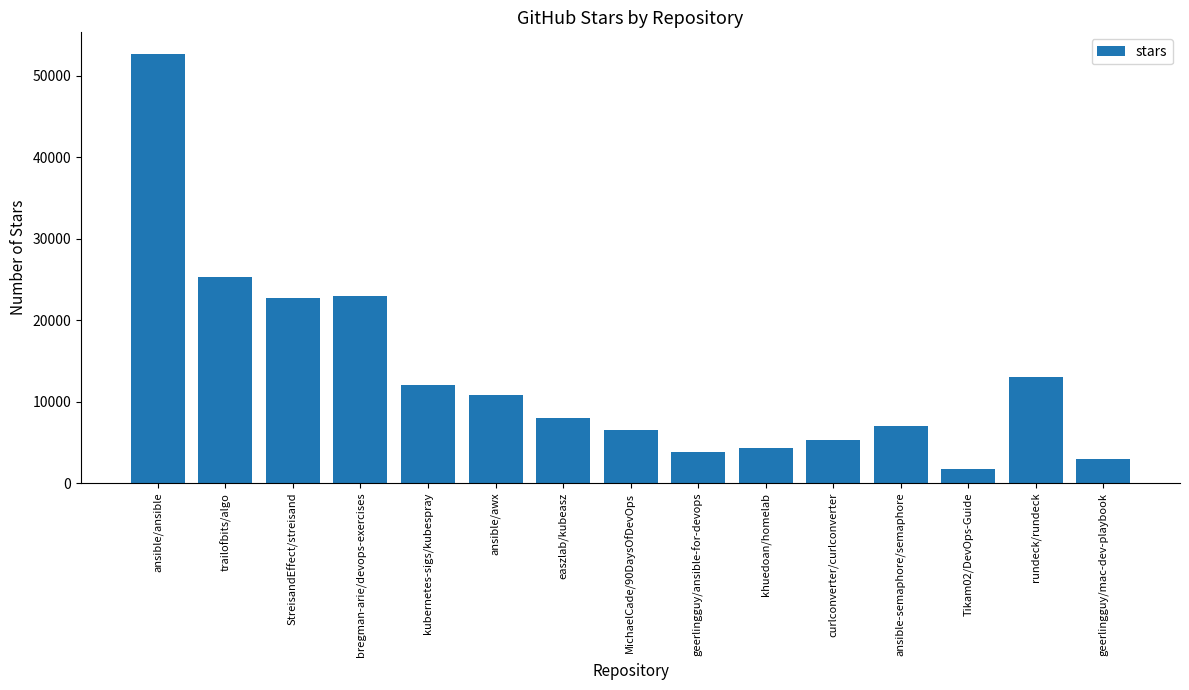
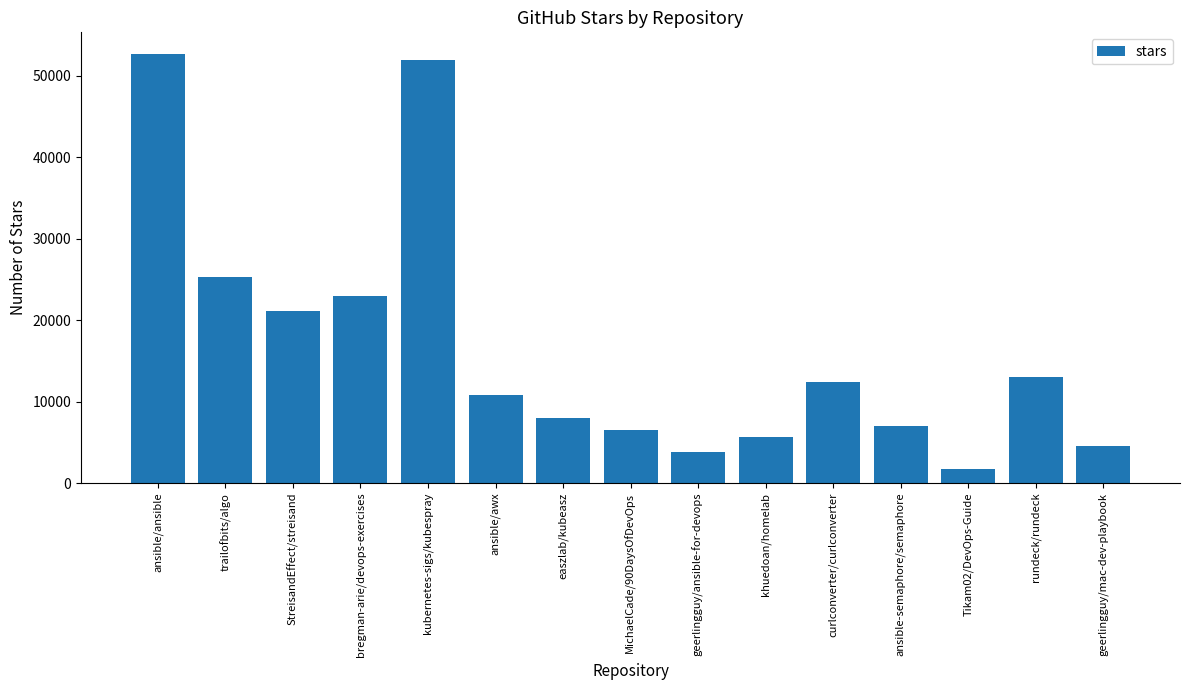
StreisandEffect/streisand: 23000 -> 21000
kubernetes-sigs/kubespray: 12000 -> 52000
khuedoan/homelab: 4000 -> 6000
curlconverter/curlconverter: 5000 -> 12000
geerlingguy/mac-dev-playbook: 3000 -> 5000
